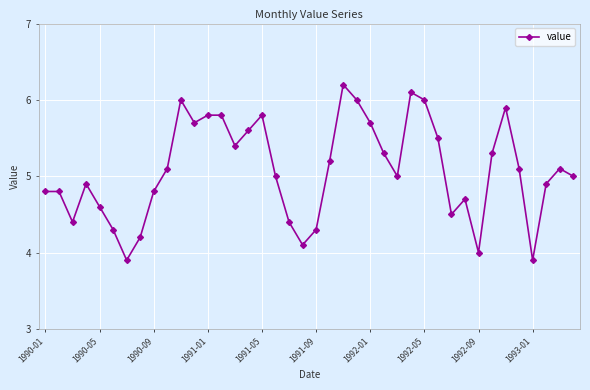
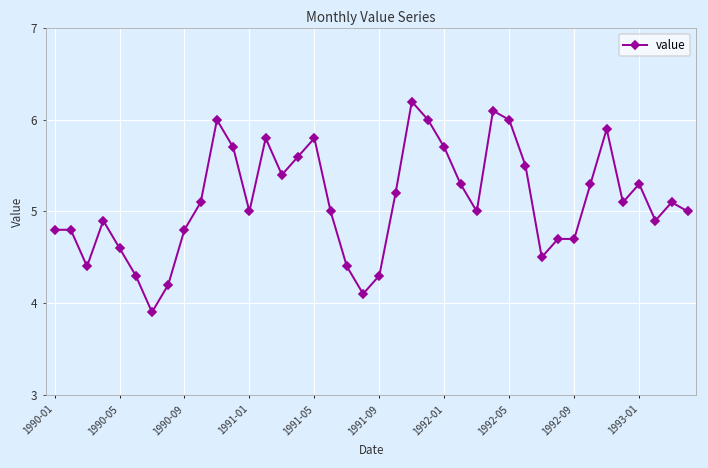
1991-01: 5.8 -> 5.0
1992-09: 4.0 -> 4.7
1993-01: 3.9 -> 5.3
